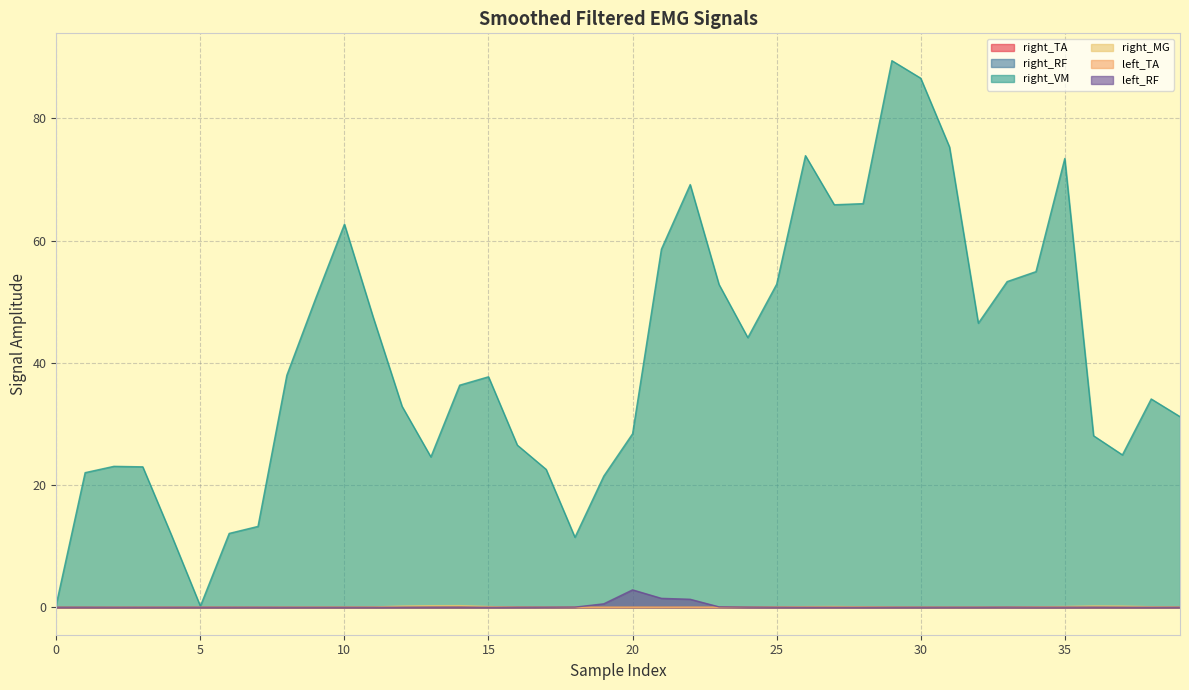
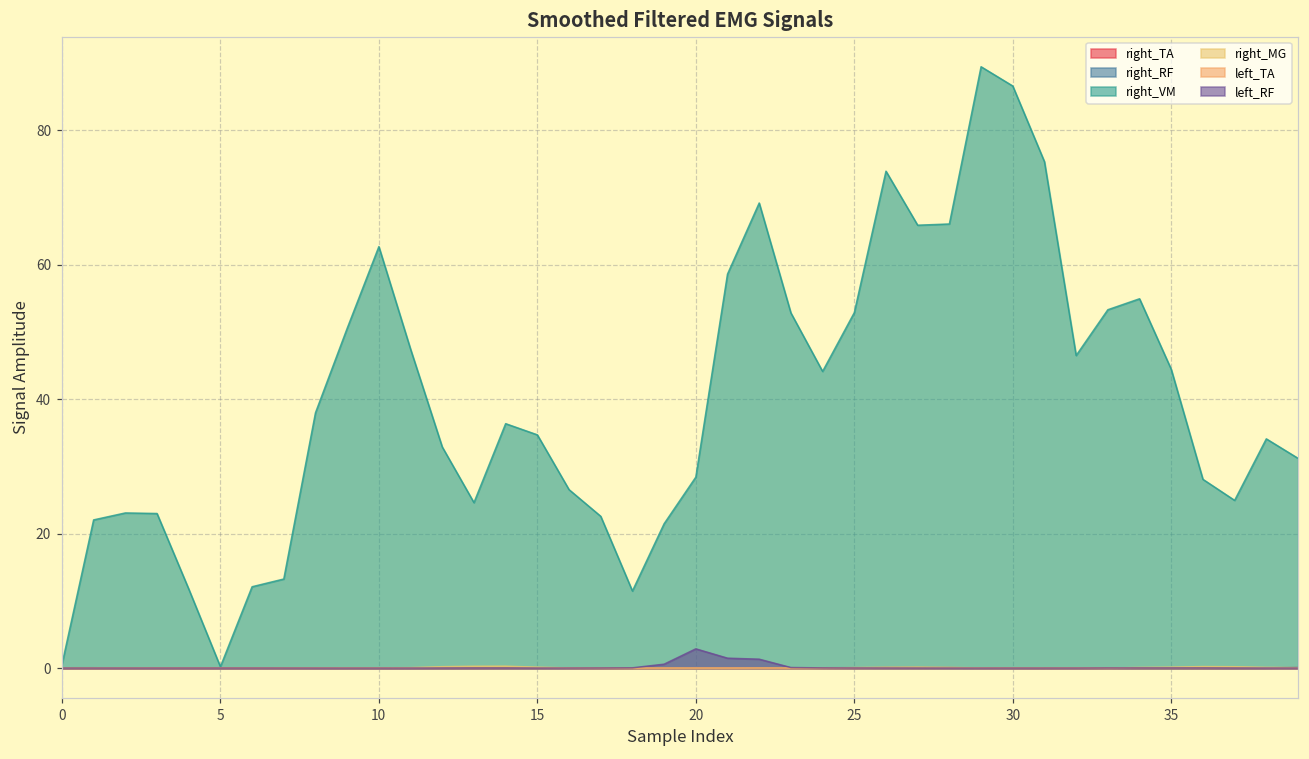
right_VM, 15: 38 -> 35
right_VM, 35: 73 -> 44
